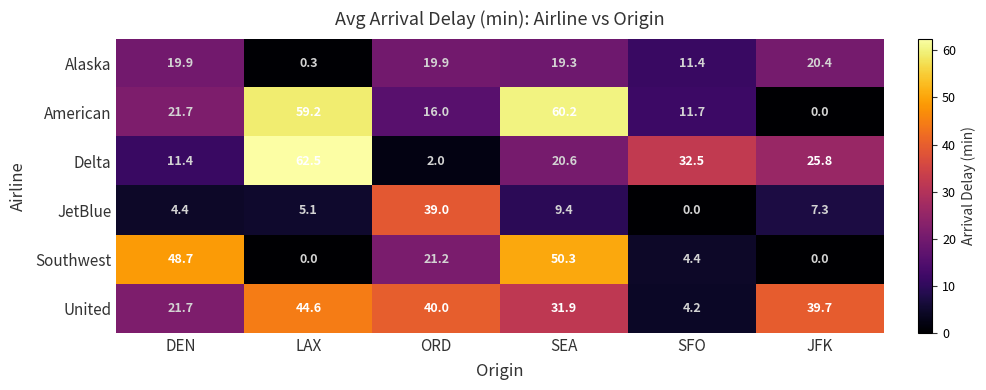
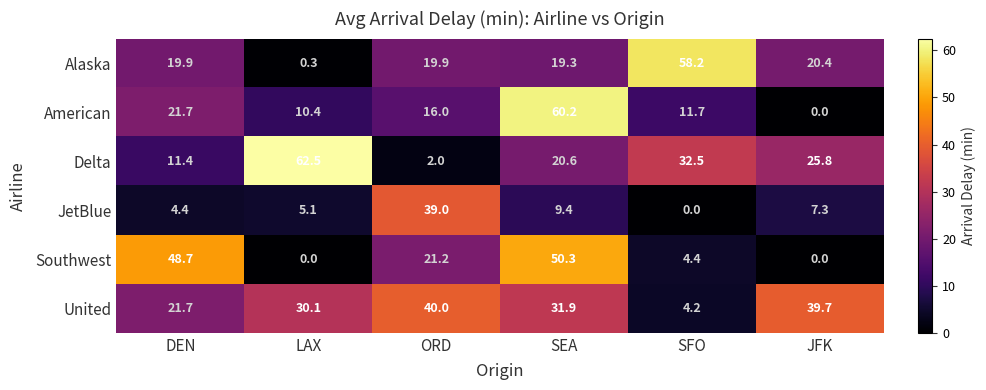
Alaska, SFO: 11.4 -> 58.2
American, LAX: 59.2 -> 10.4
United, LAX: 44.6 -> 30.1
